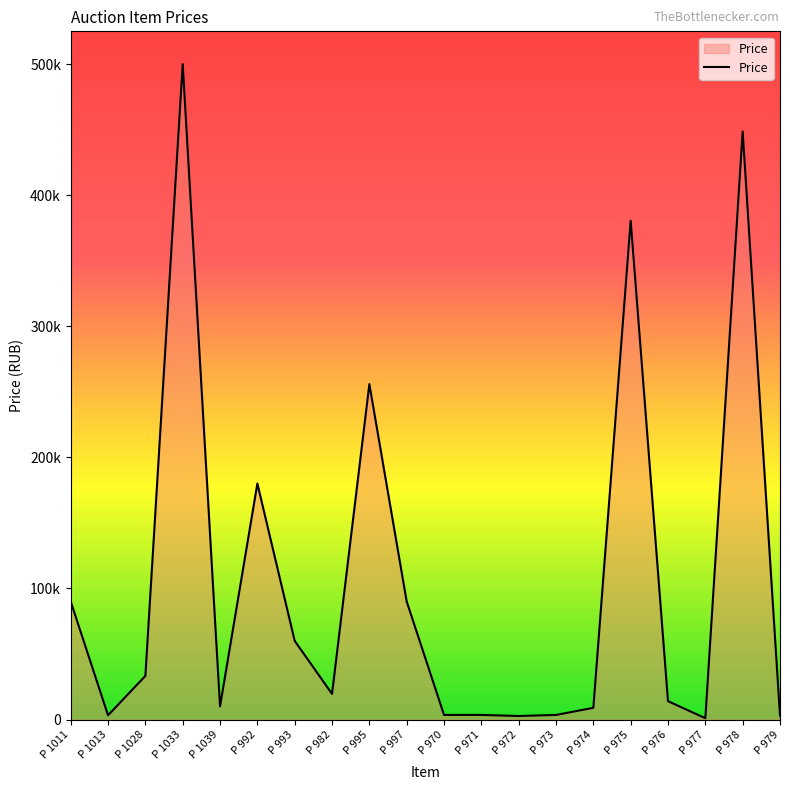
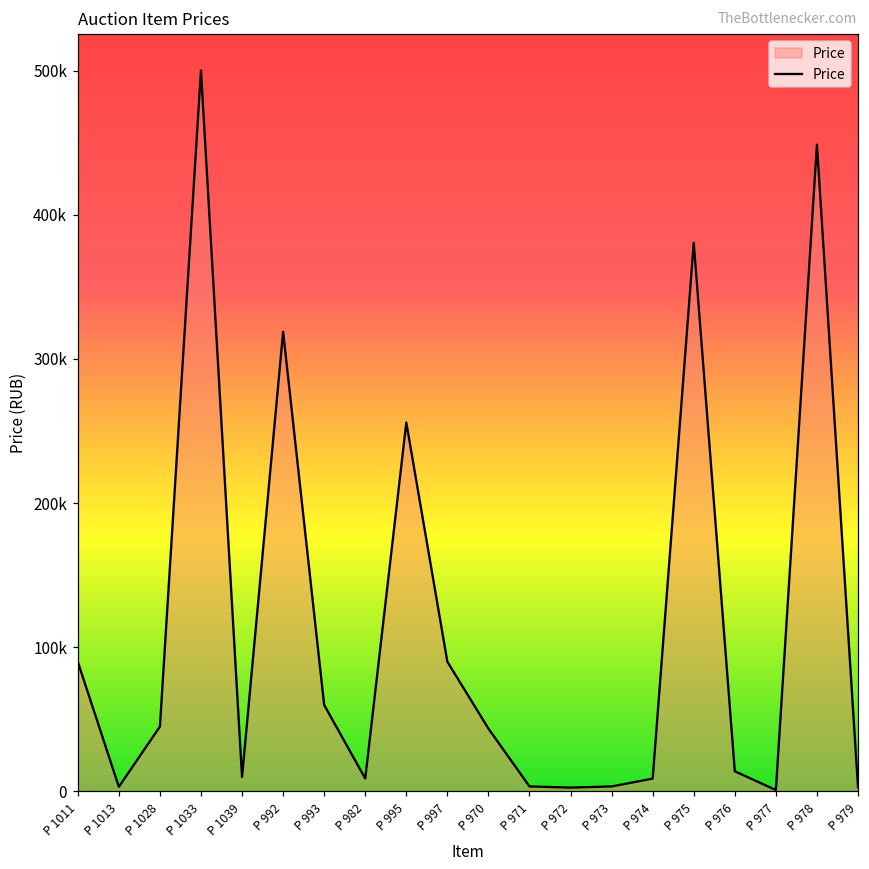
Р 1028: 33000 -> 45000
Р 992: 180000 -> 319000
Р 982: 20000 -> 9000
Р 970: 4000 -> 44000
